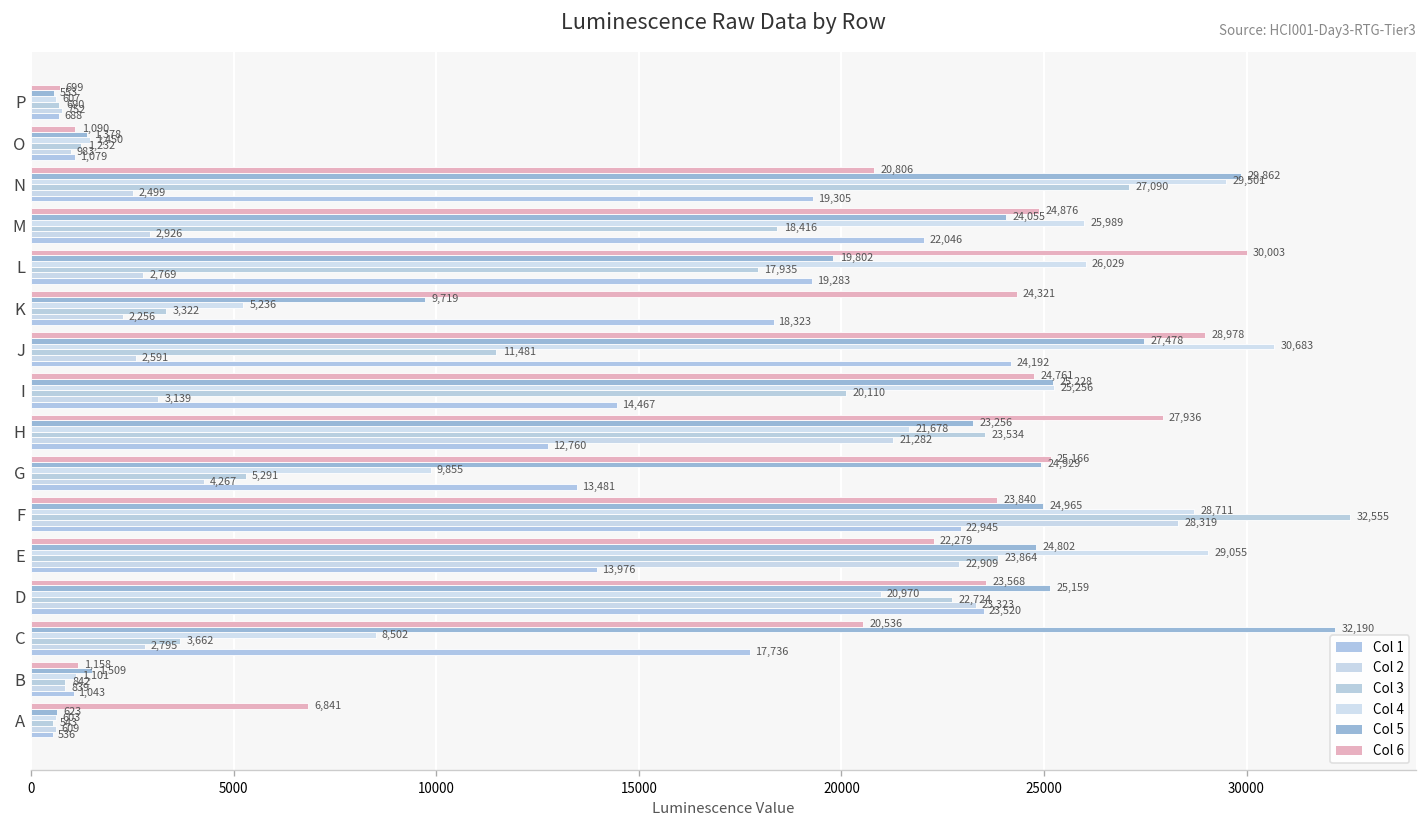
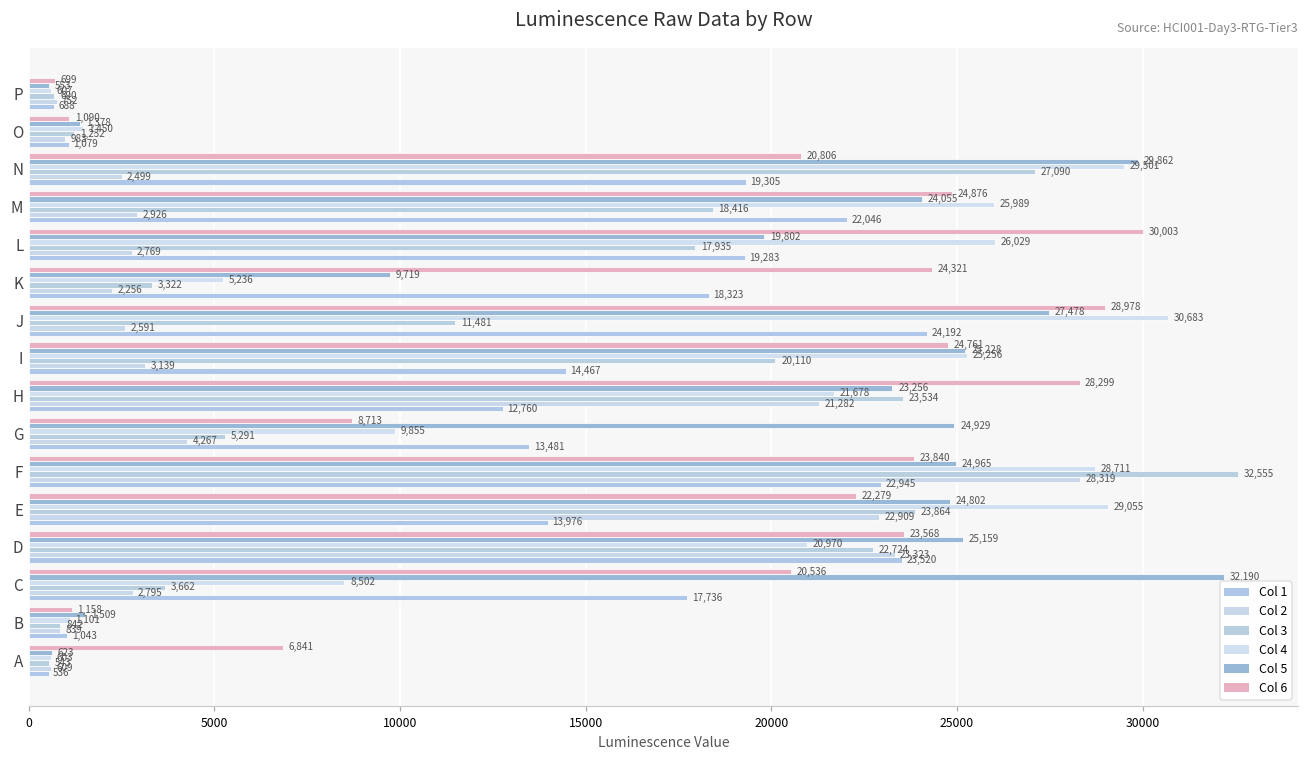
Col 6, H: 27,936 -> 28,299
Col 6, G: 25,166 -> 8,713
